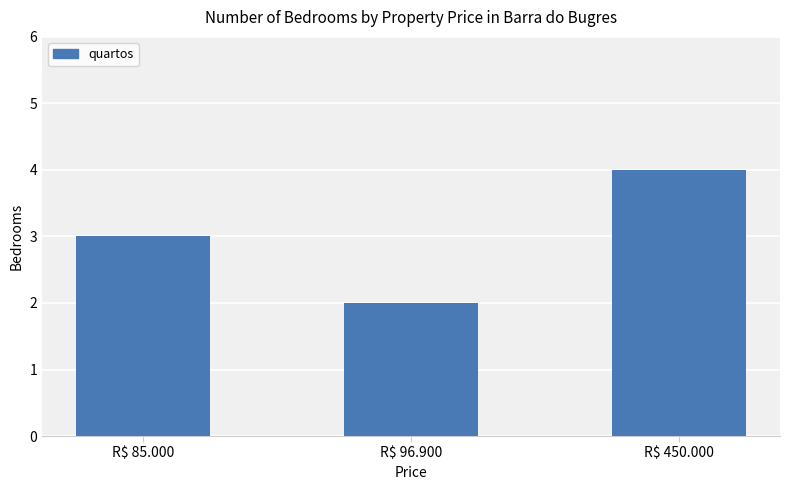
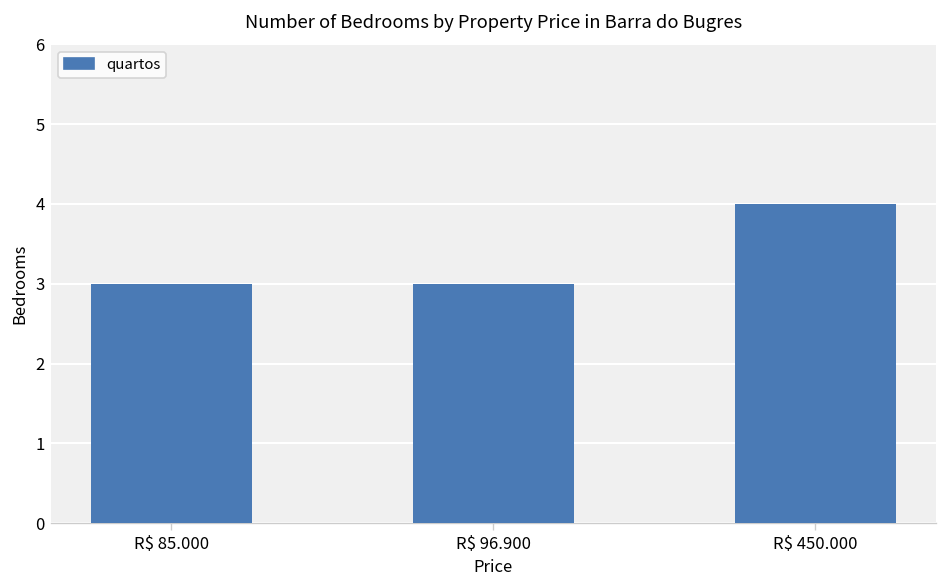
R$ 96.900: 2 -> 3
